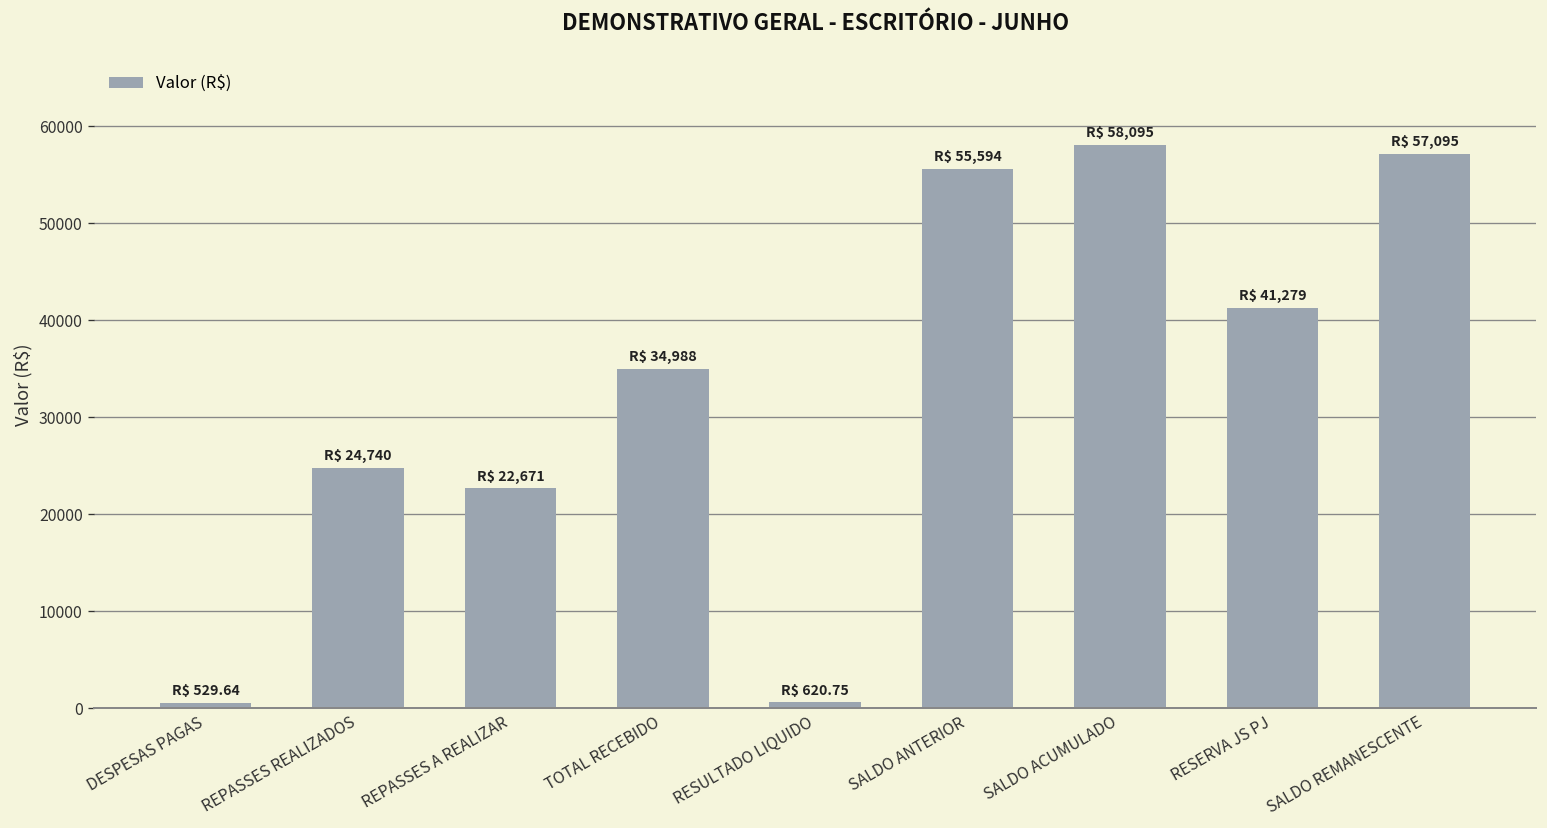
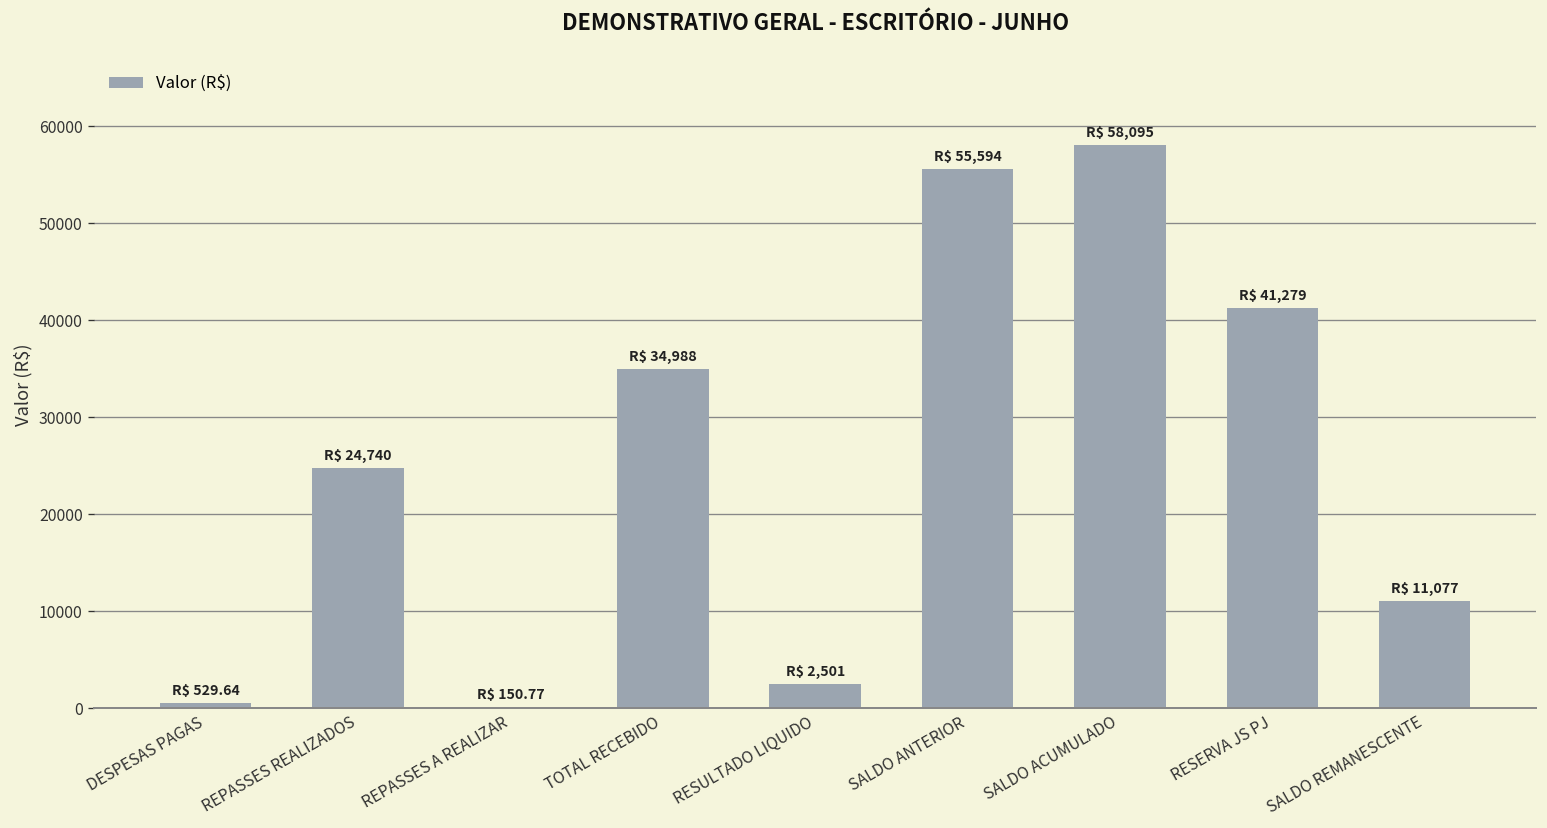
REPASSES A REALIZAR: 22,671 -> 150.77
RESULTADO LIQUIDO: 620.75 -> 2,501
SALDO REMANESCENTE: 57,095 -> 11,077
